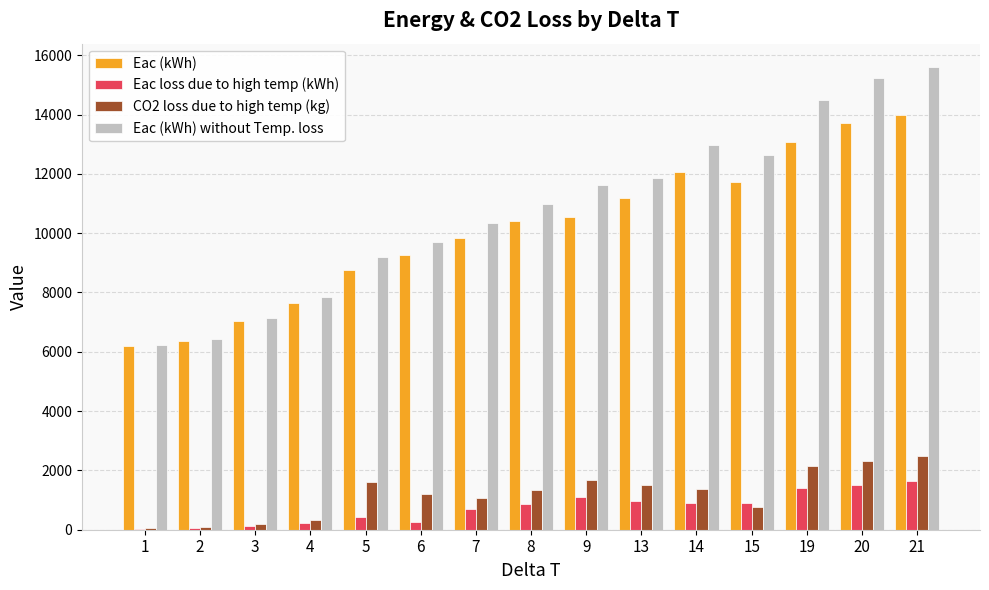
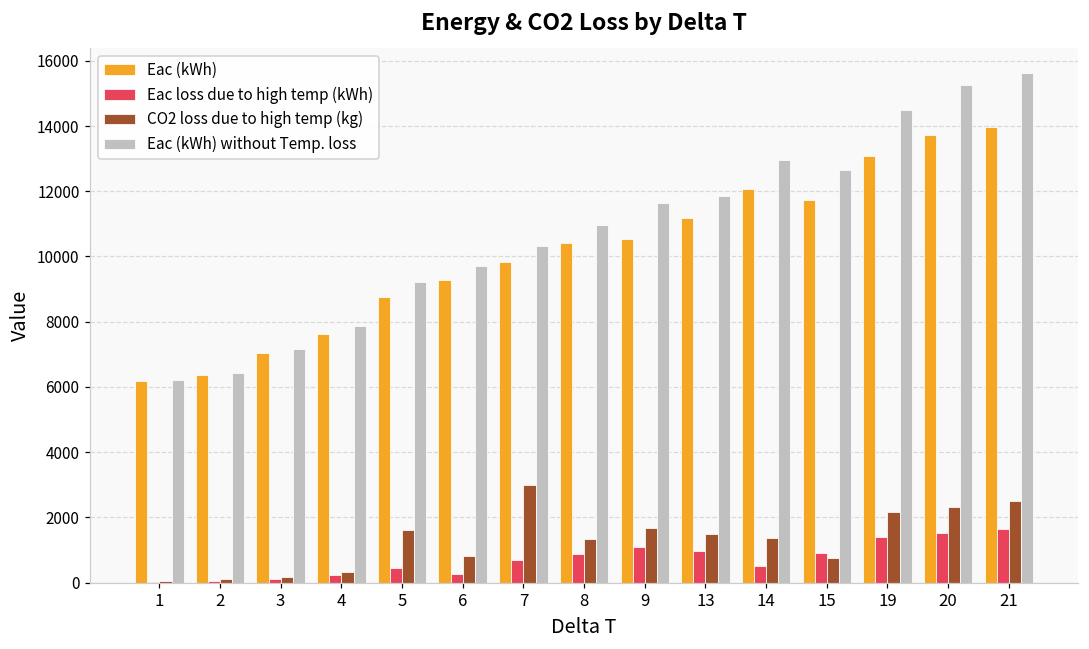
CO2 loss due to high temp (kg), 6: 1200 -> 800
CO2 loss due to high temp (kg), 7: 1100 -> 3000
Eac loss due to high temp (kWh), 14: 900 -> 500
